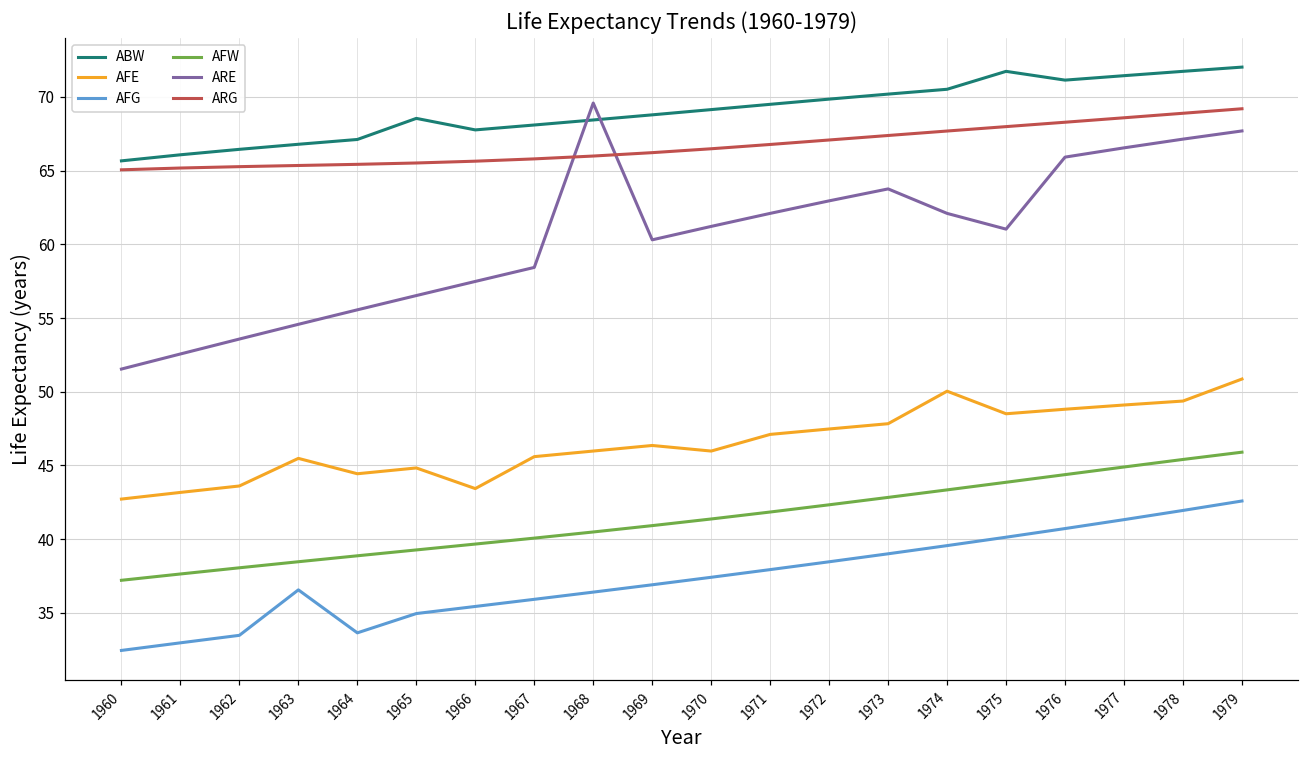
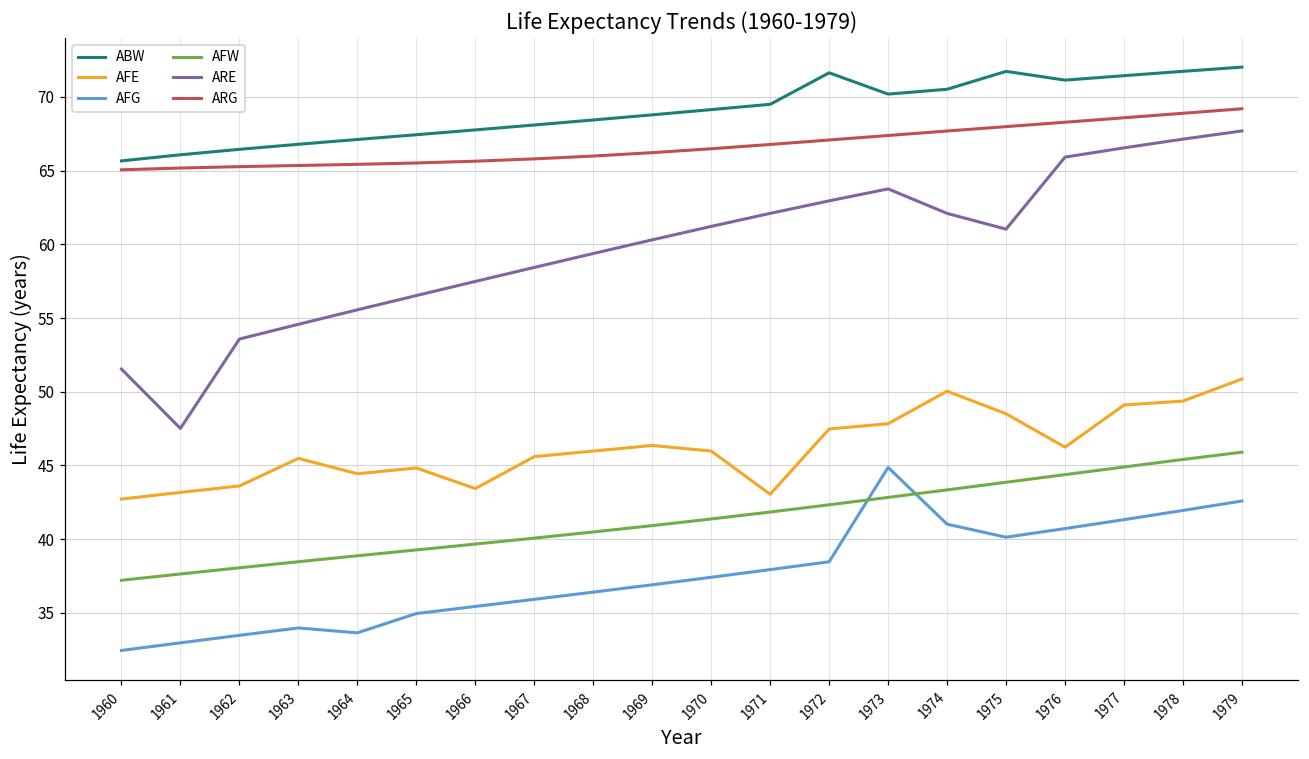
ARE, 1961: 52.6 -> 47.5
AFG, 1963: 36.6 -> 34.0
ABW, 1965: 68.5 -> 67.4
ARE, 1968: 69.6 -> 59.4
AFE, 1971: 47.1 -> 43.0
ABW, 1972: 69.9 -> 71.6
AFG, 1973: 39.0 -> 44.9
AFG, 1974: 39.6 -> 41.0
AFE, 1976: 48.8 -> 46.2
